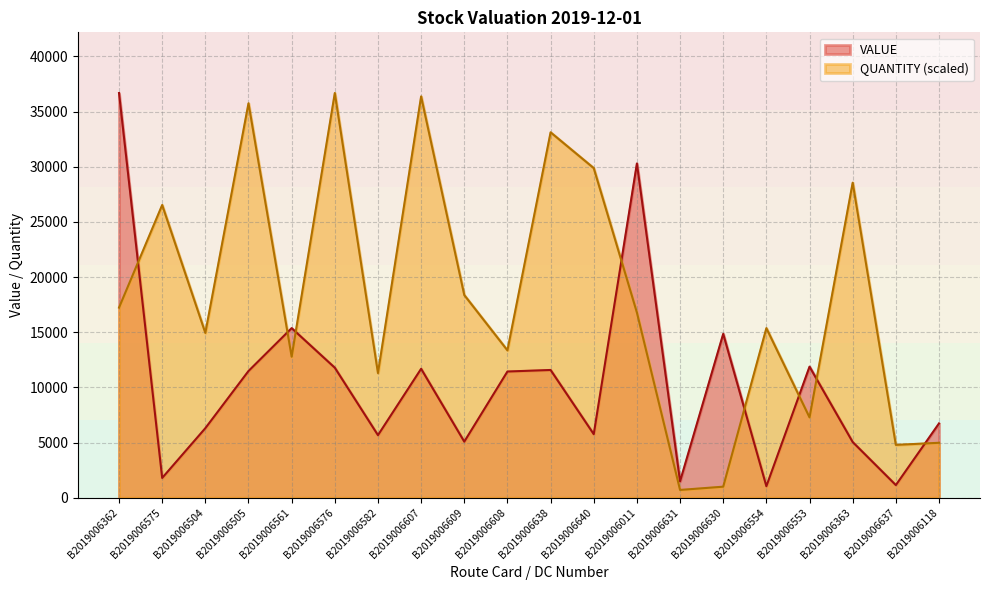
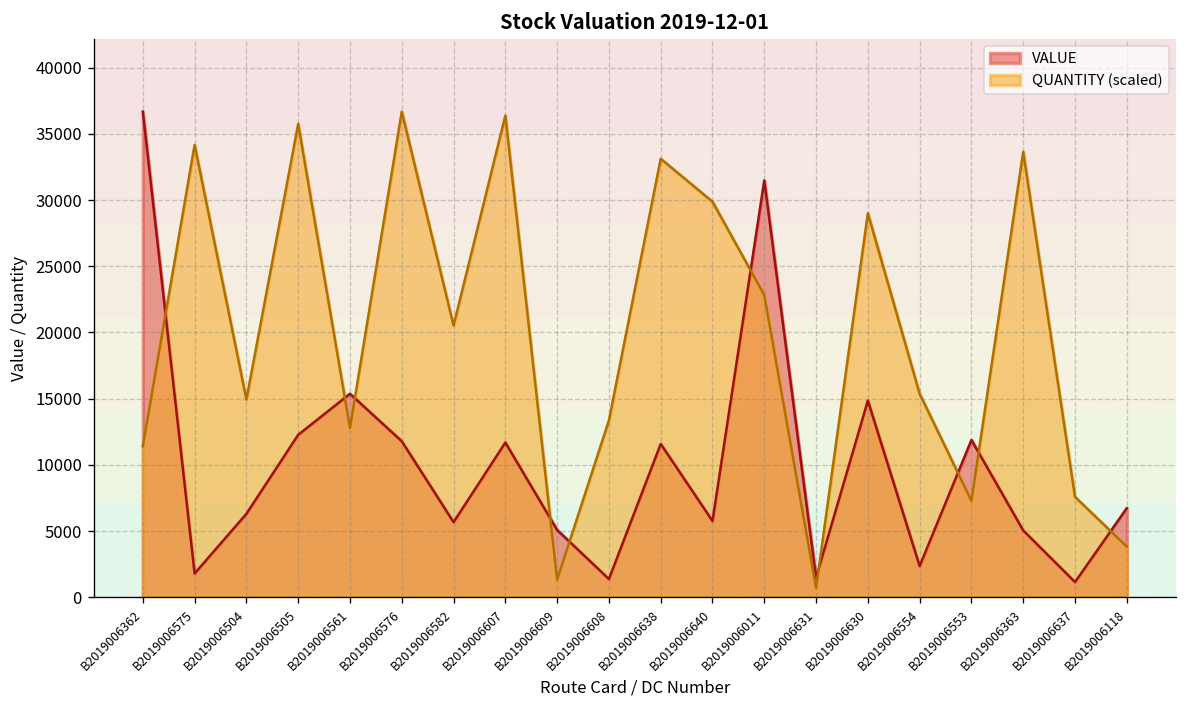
QUANTITY (scaled), B2019006362: 17200 -> 11400
QUANTITY (scaled), B2019006575: 26500 -> 34200
VALUE, B2019006505: 11500 -> 12300
QUANTITY (scaled), B2019006582: 11300 -> 20500
QUANTITY (scaled), B2019006609: 18400 -> 1300
VALUE, B2019006608: 11400 -> 1400
VALUE, B2019006011: 30300 -> 31500
QUANTITY (scaled), B2019006011: 16800 -> 22800
QUANTITY (scaled), B2019006630: 1000 -> 29000
VALUE, B2019006554: 1000 -> 2400
QUANTITY (scaled), B2019006363: 28600 -> 33600
QUANTITY (scaled), B2019006637: 4800 -> 7600
QUANTITY (scaled), B2019006118: 5000 -> 3800
